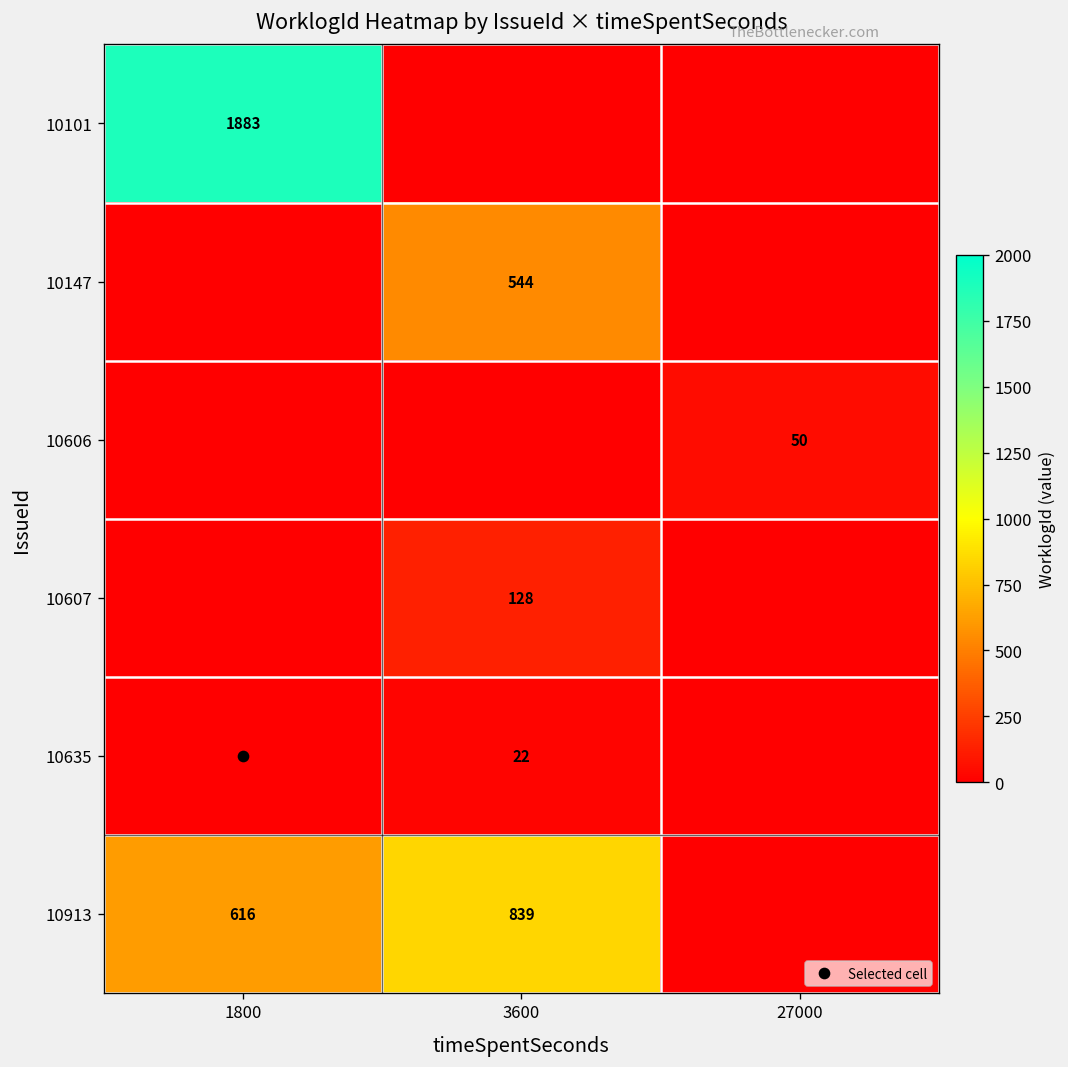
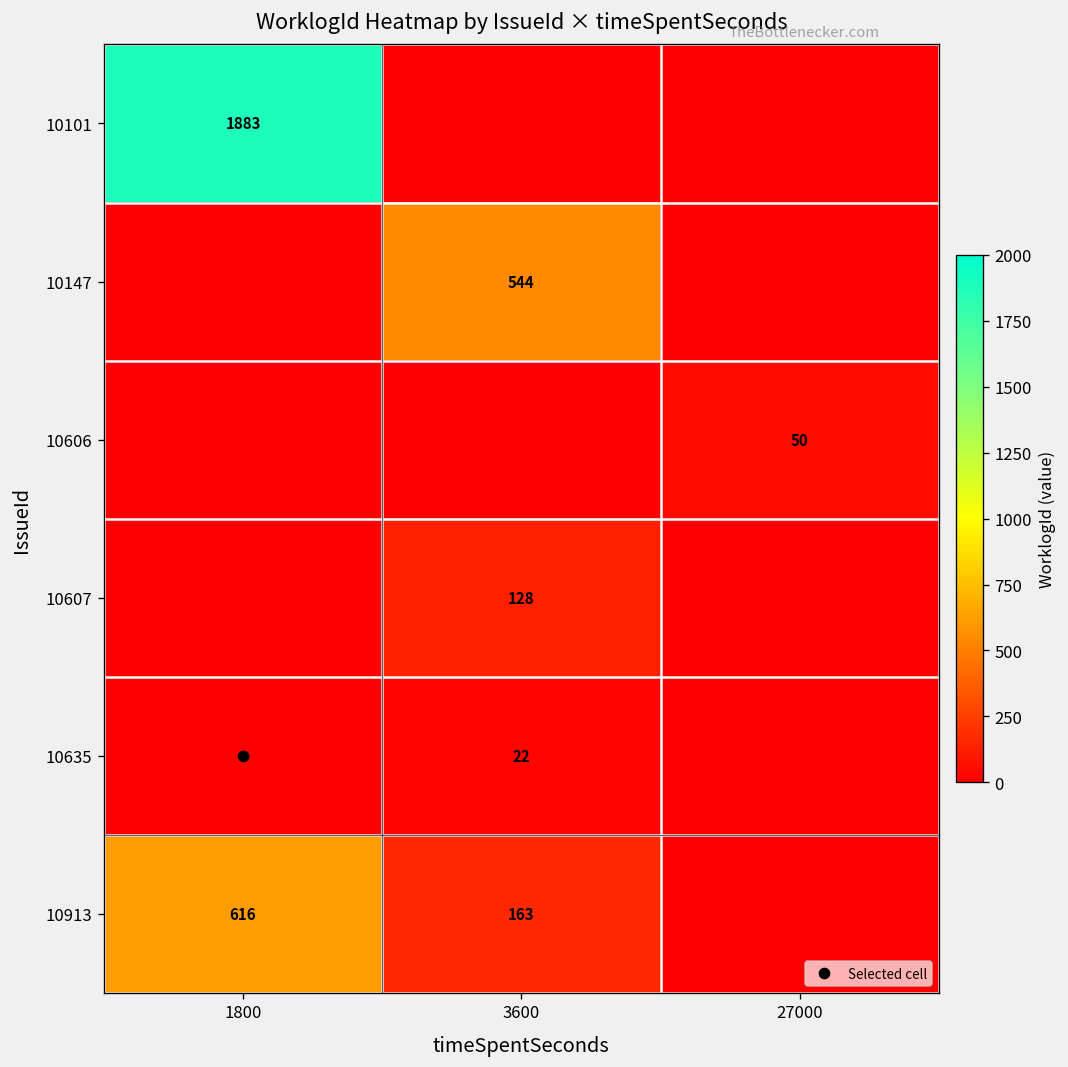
10913, 3600: 839 -> 163
